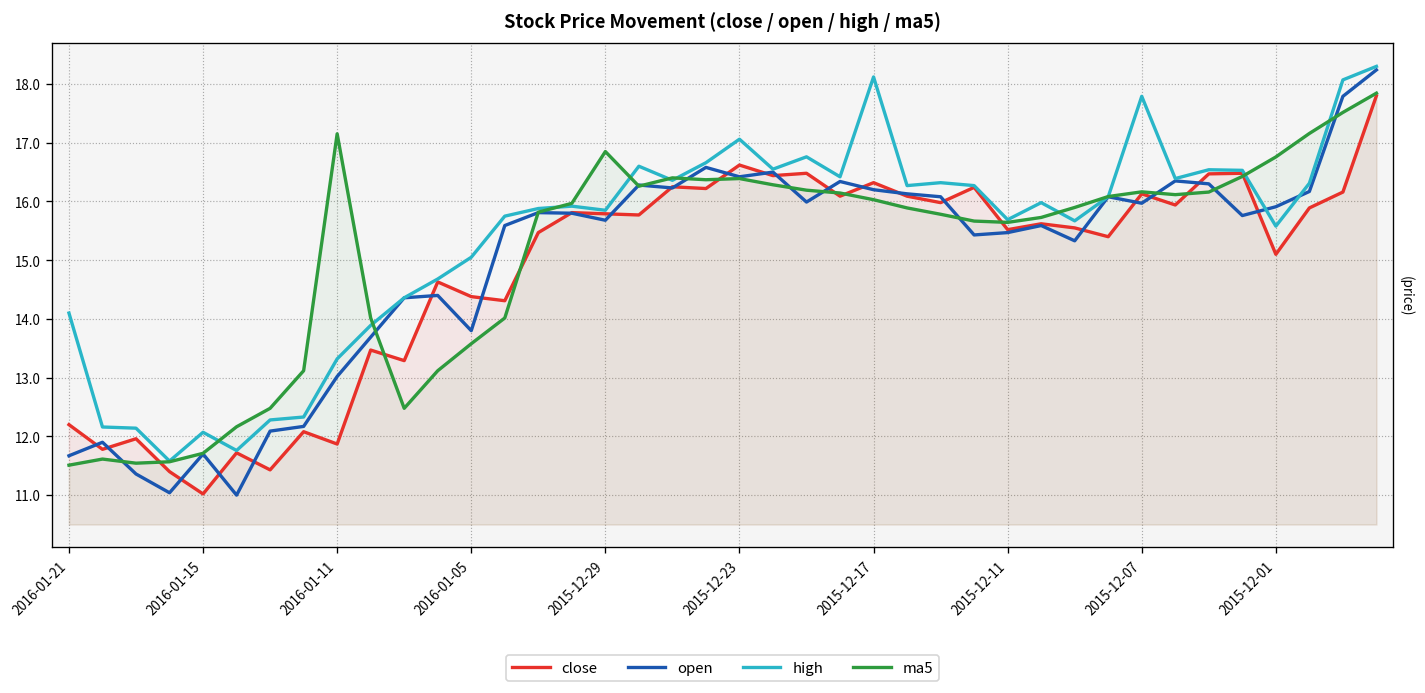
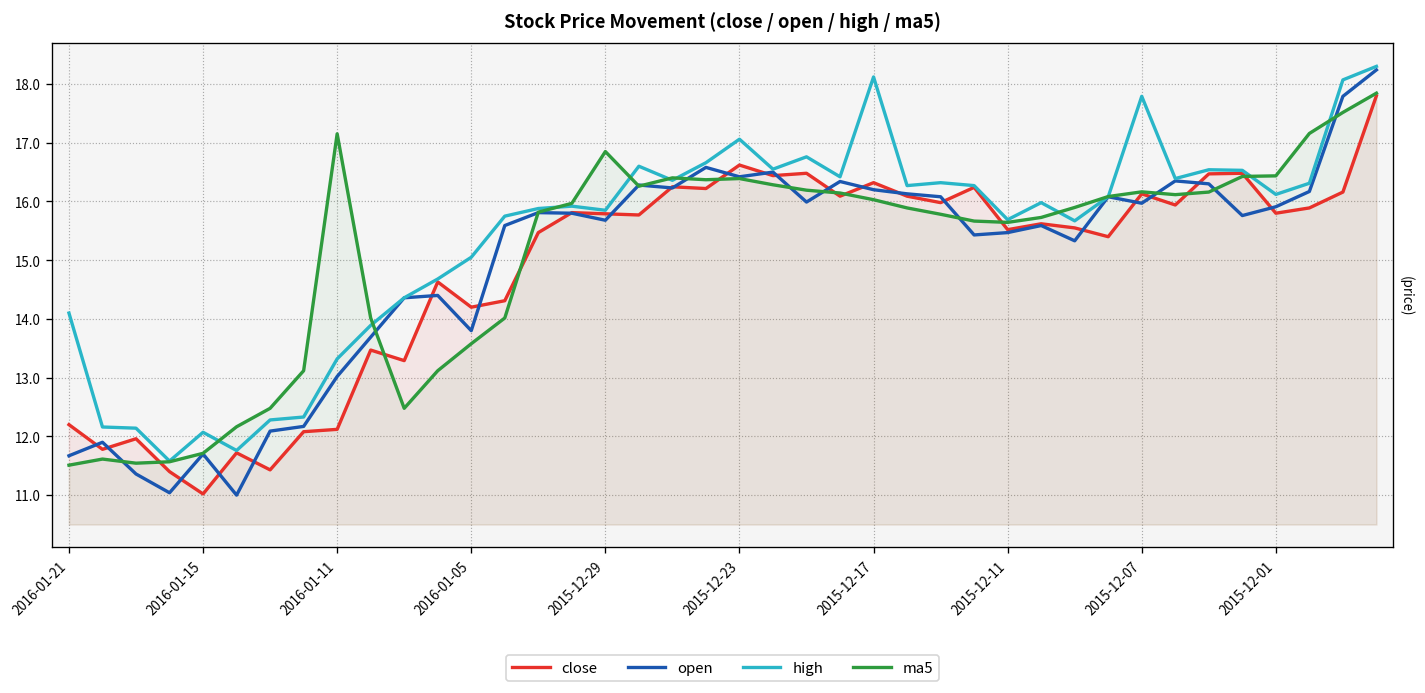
close, 2016-01-11: 11.9 -> 12.1
close, 2016-01-05: 14.4 -> 14.2
close, 2015-12-01: 15.1 -> 15.8
high, 2015-12-01: 15.6 -> 16.1
ma5, 2015-12-01: 16.8 -> 16.4
